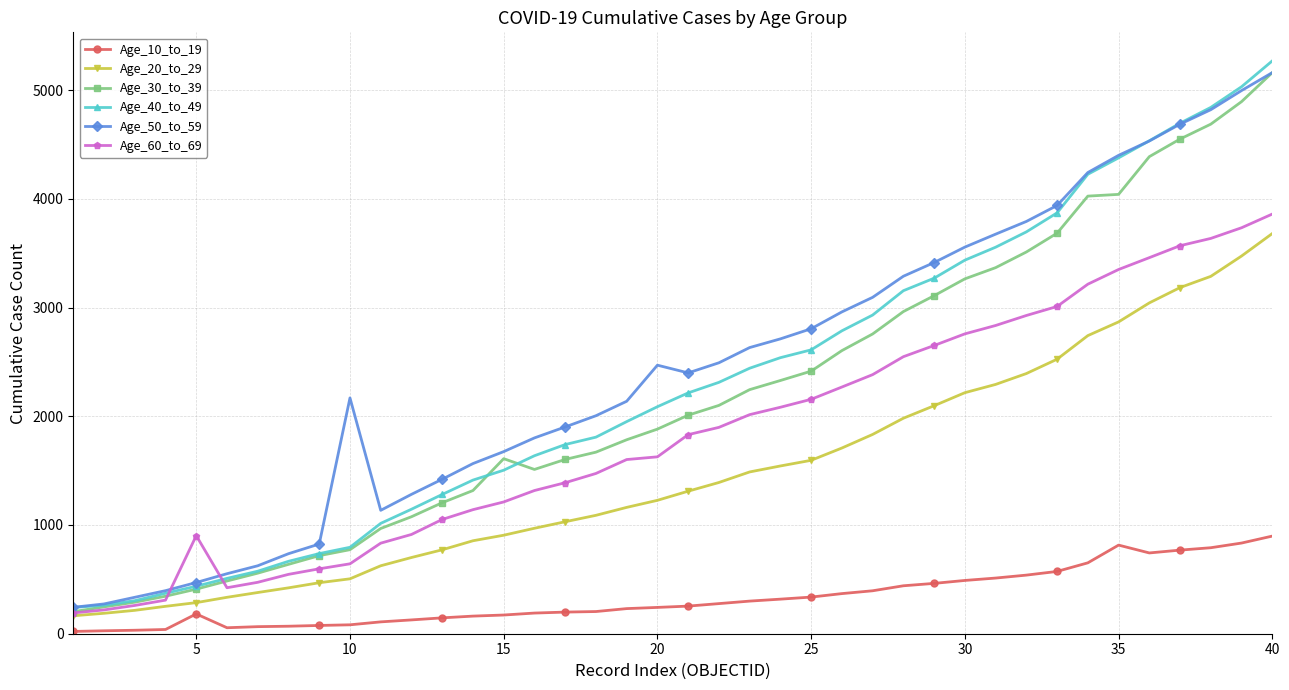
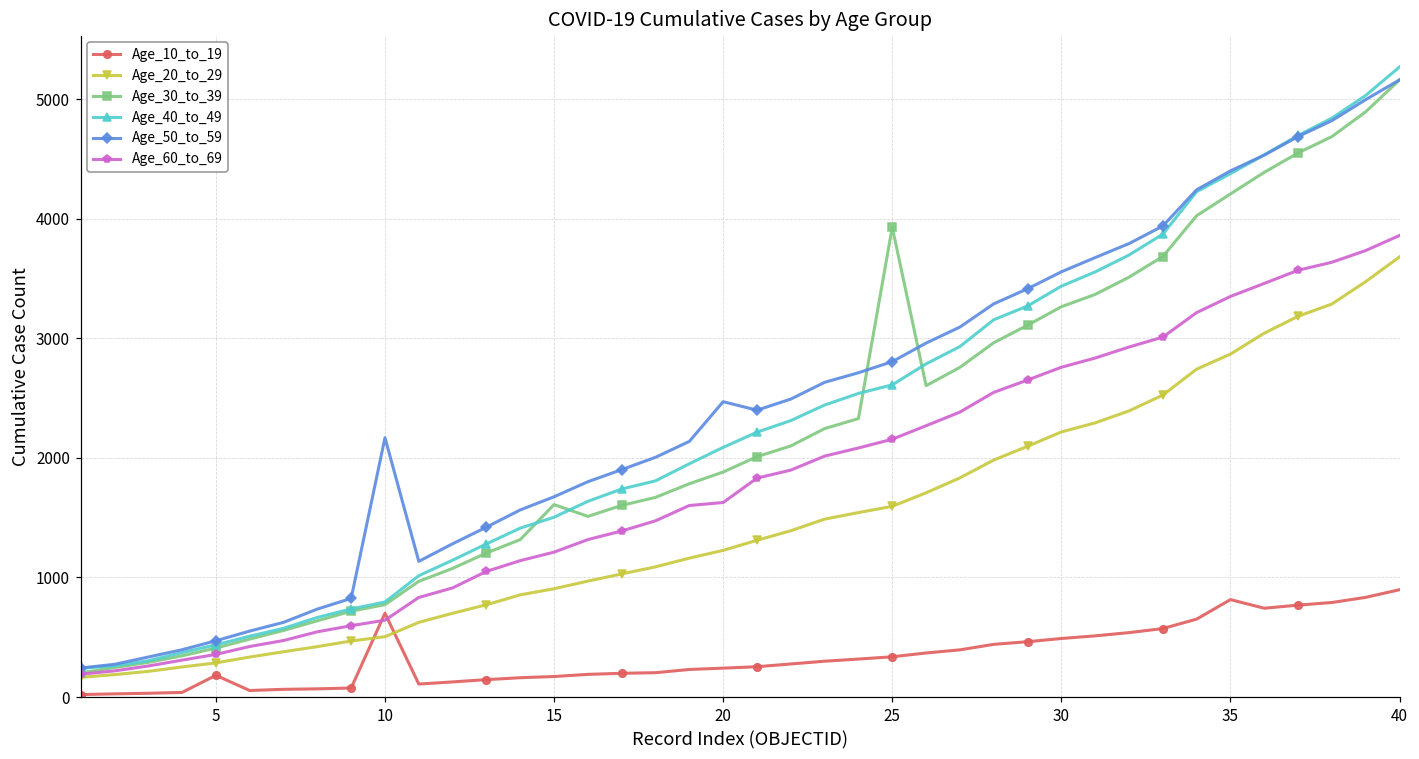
Age_60_to_69, 5: 900 -> 360
Age_10_to_19, 10: 80 -> 700
Age_30_to_39, 25: 2420 -> 3930
Age_30_to_39, 35: 4040 -> 4210
